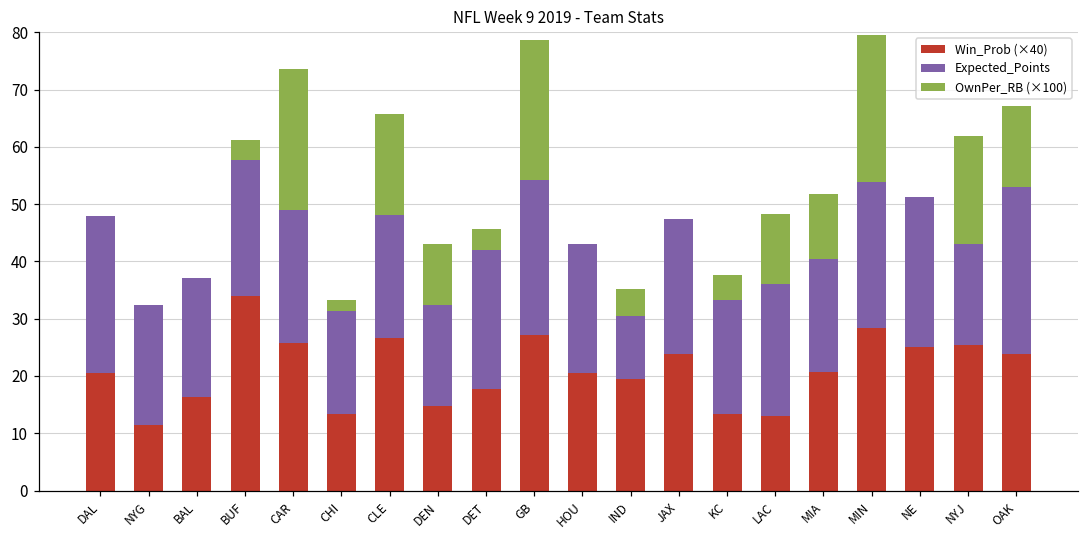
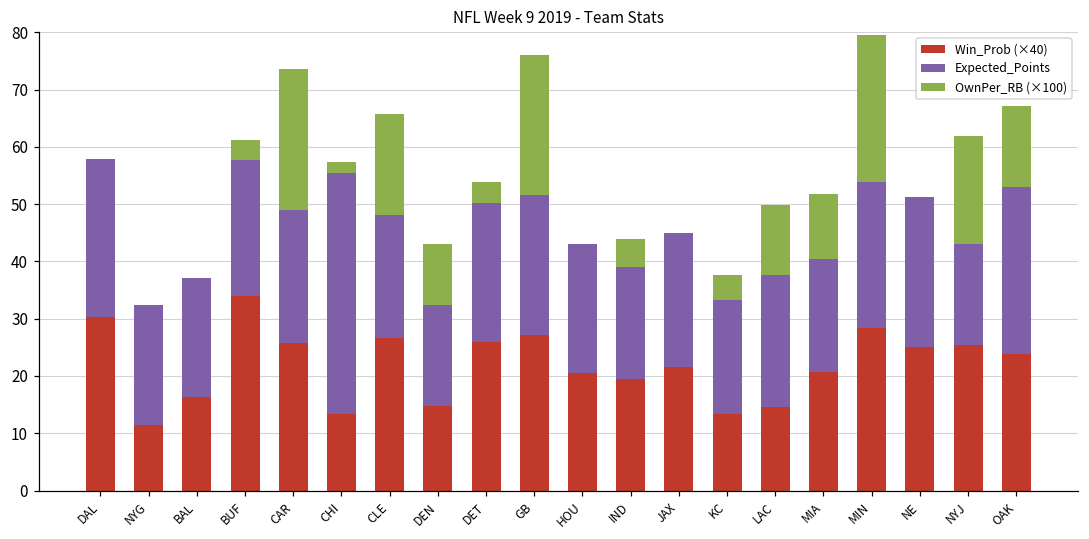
Win_Prob (×40), DAL: 20 -> 30
Expected_Points, CHI: 18 -> 42
Win_Prob (×40), DET: 18 -> 26
Expected_Points, GB: 27 -> 24
Expected_Points, IND: 11 -> 19
Win_Prob (×40), JAX: 24 -> 22
Win_Prob (×40), LAC: 13 -> 15
